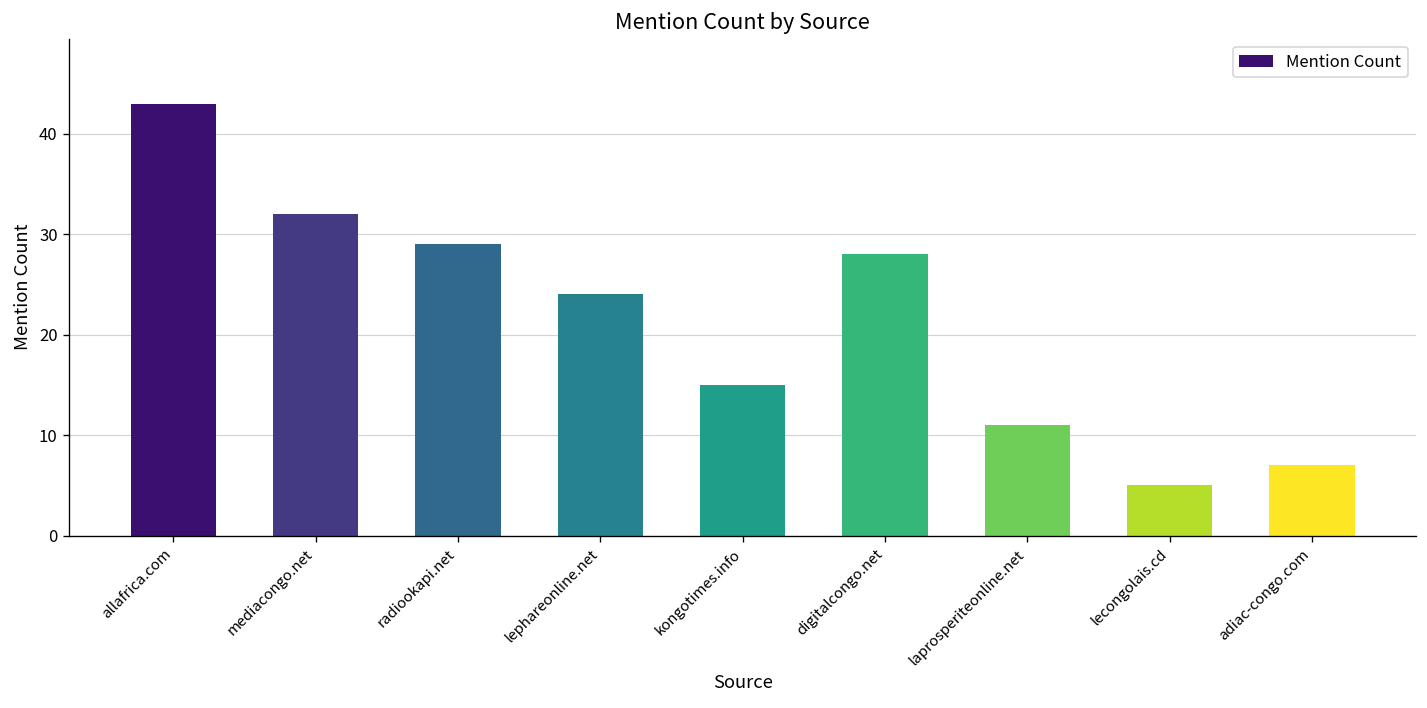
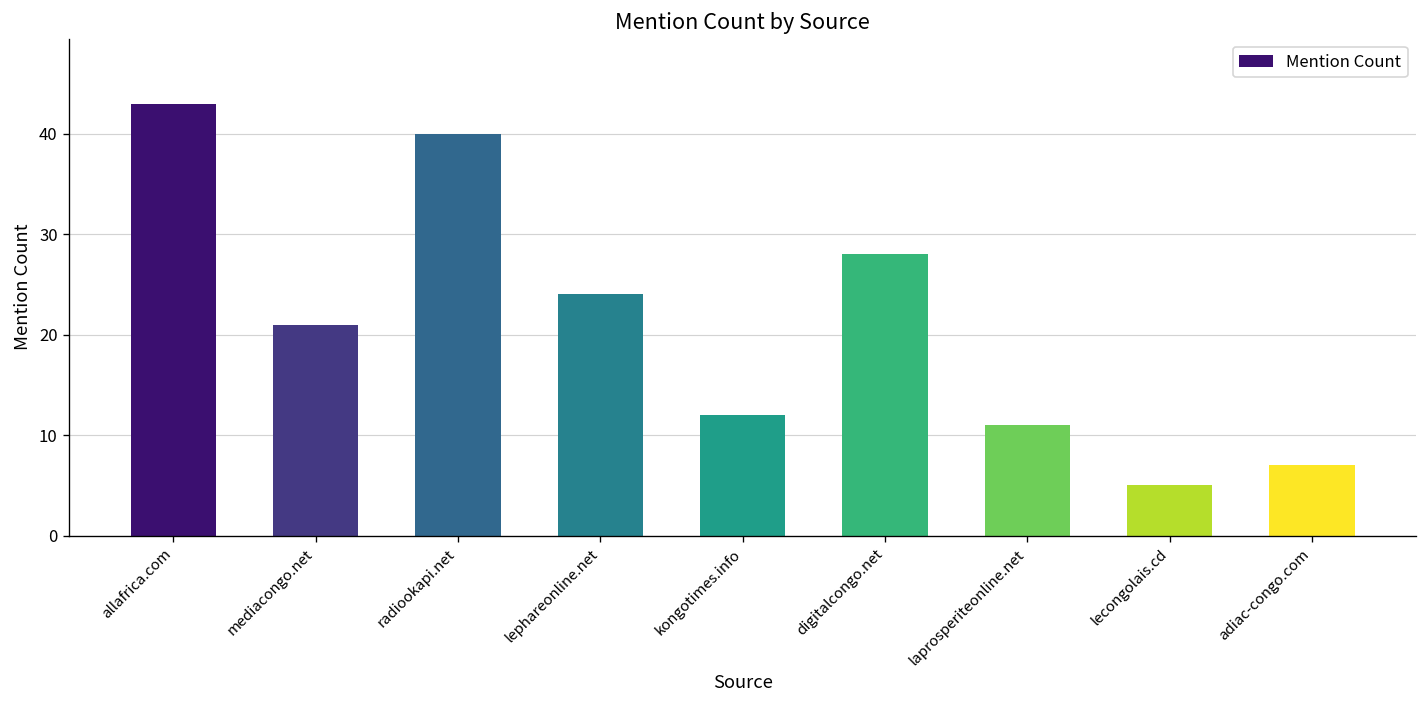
mediacongo.net: 32 -> 21
radiookapi.net: 29 -> 40
kongotimes.info: 15 -> 12
